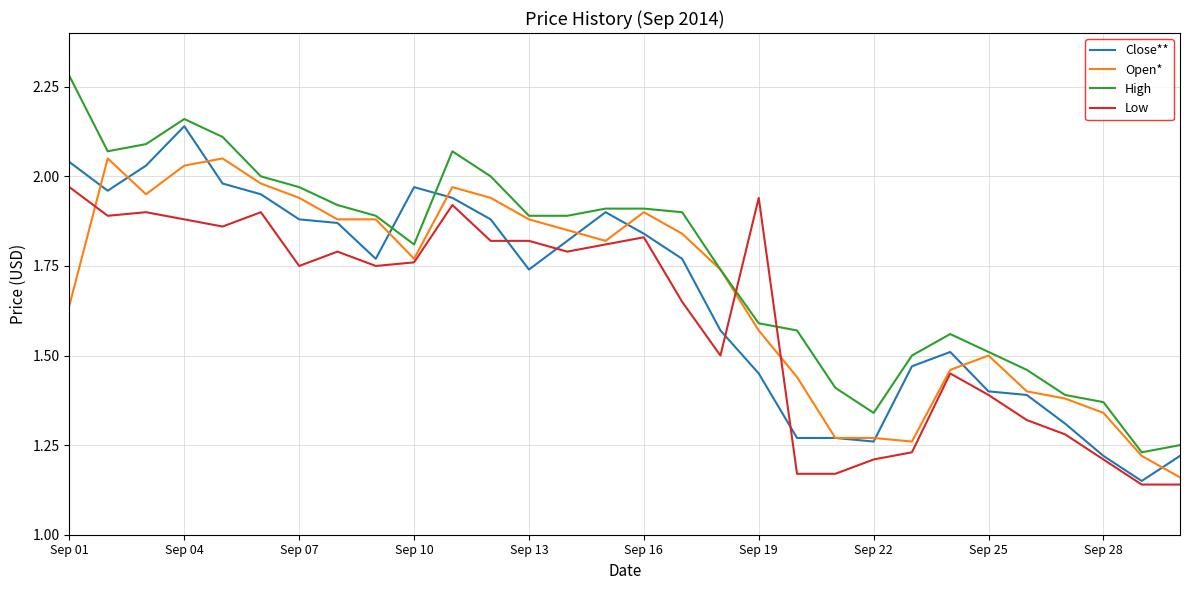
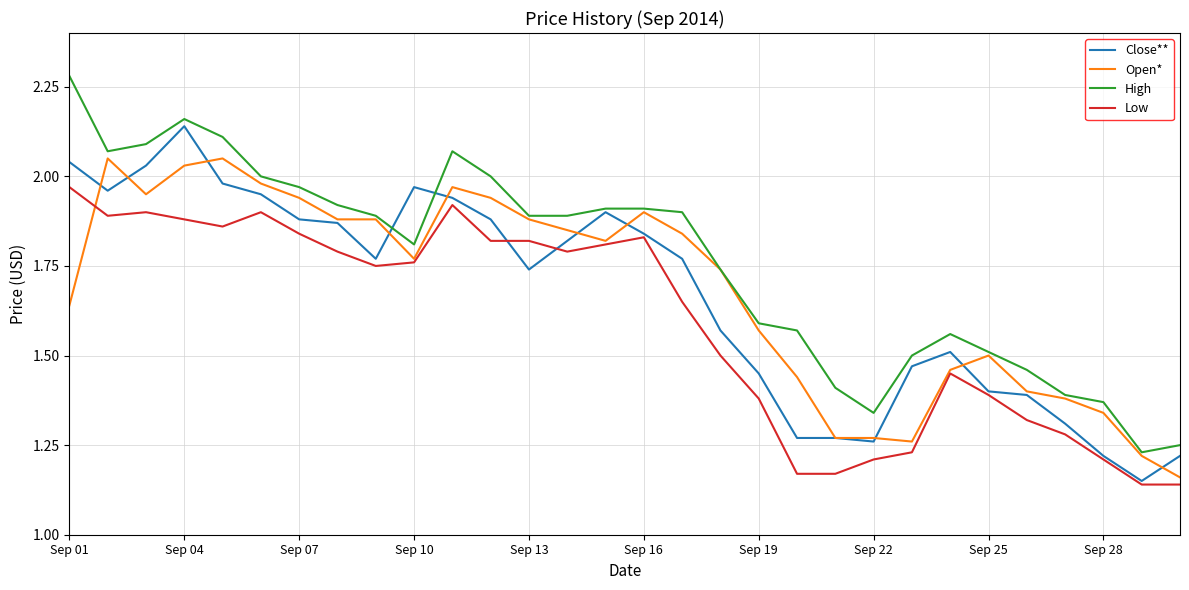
Low, Sep 07: 1.75 -> 1.84
Low, Sep 19: 1.94 -> 1.38
